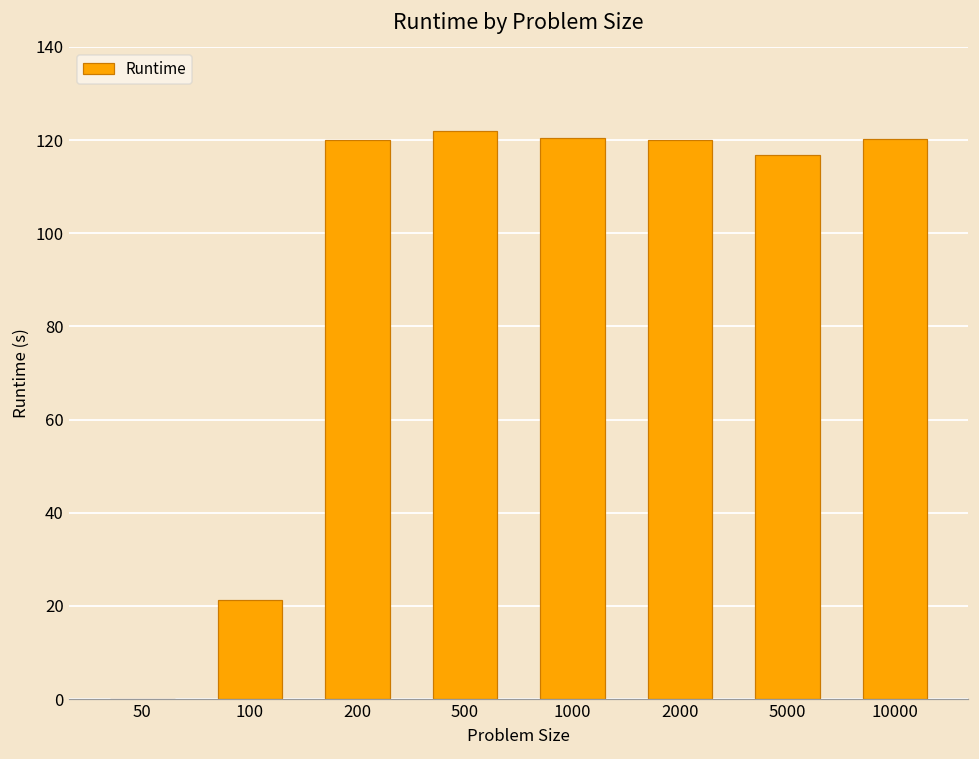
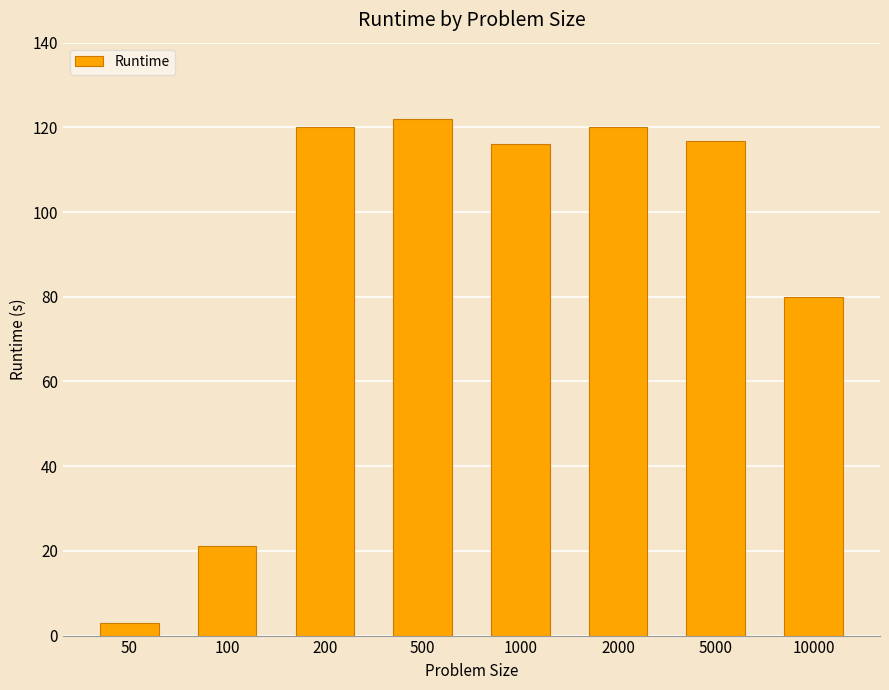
50: 0 -> 3
1000: 121 -> 116
10000: 120 -> 80
